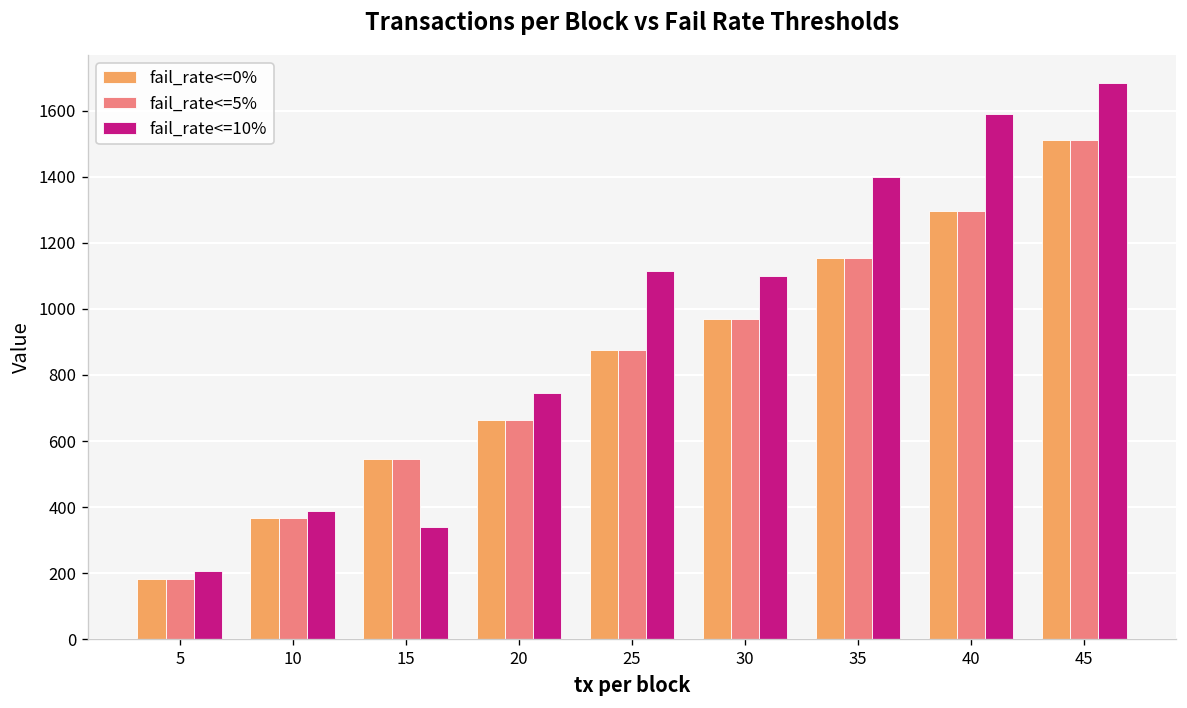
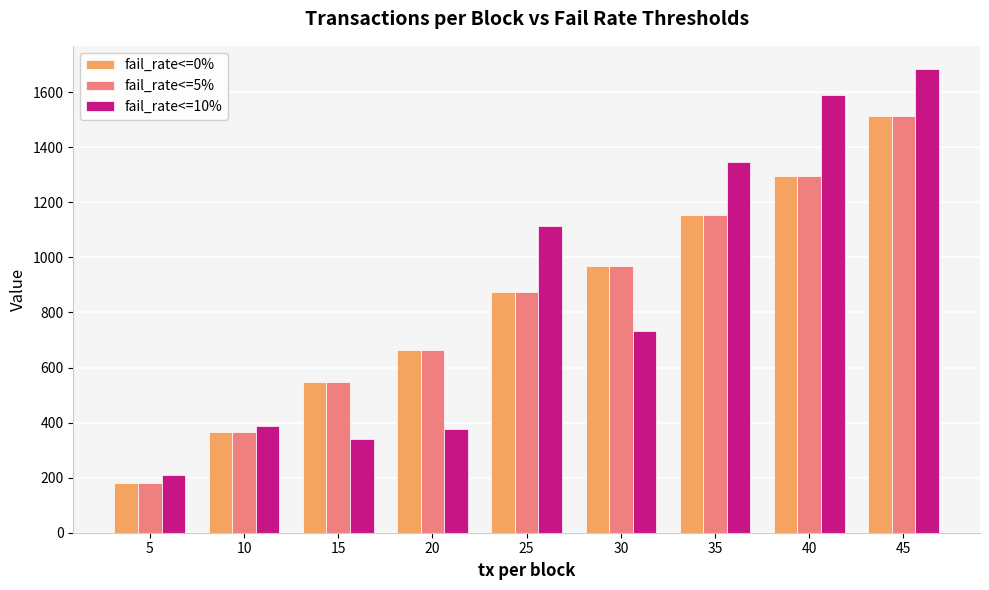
fail_rate<=10%, 20: 740 -> 380
fail_rate<=10%, 30: 1100 -> 730
fail_rate<=10%, 35: 1400 -> 1350
